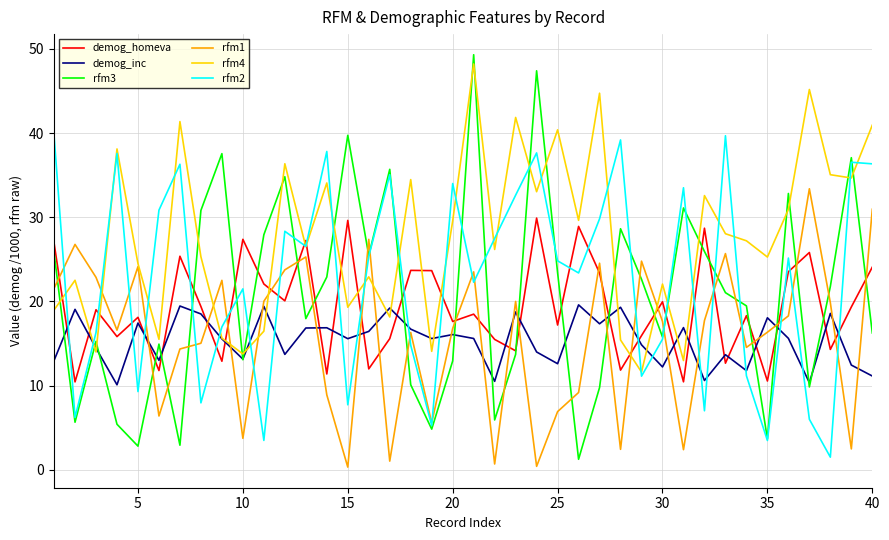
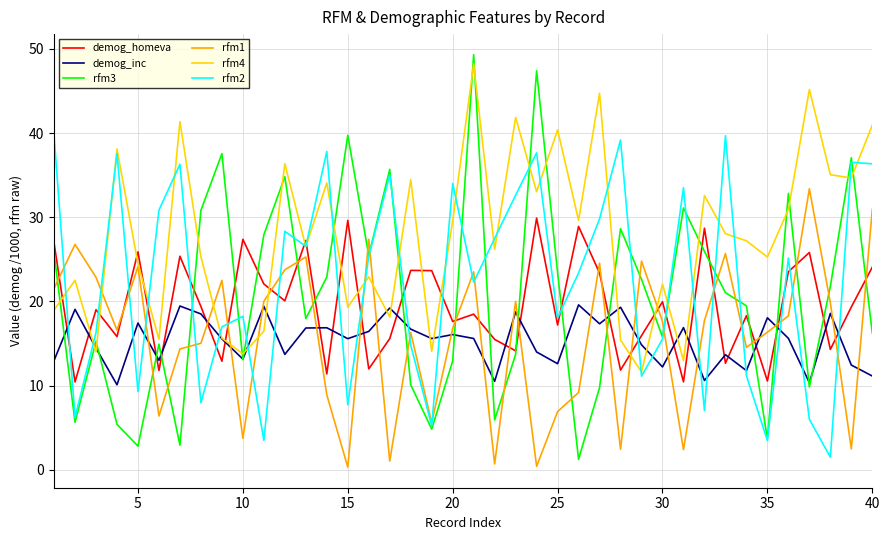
demog_homeva, 5: 18 -> 26
rfm2, 10: 21 -> 18
rfm2, 25: 25 -> 18
